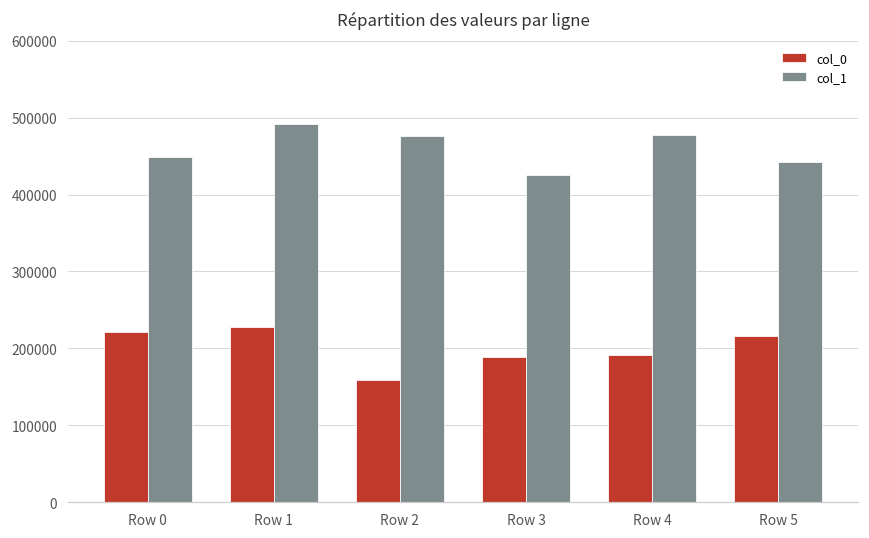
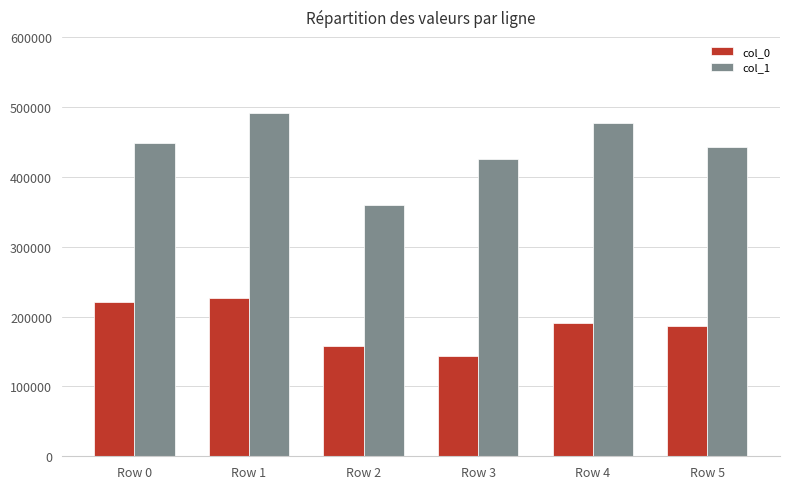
col_1, Row 2: 480000 -> 360000
col_0, Row 3: 190000 -> 140000
col_0, Row 5: 220000 -> 190000
